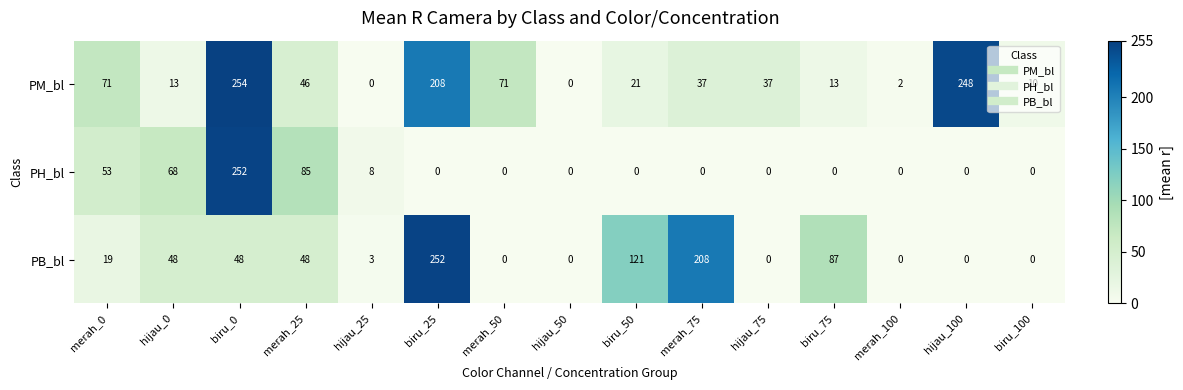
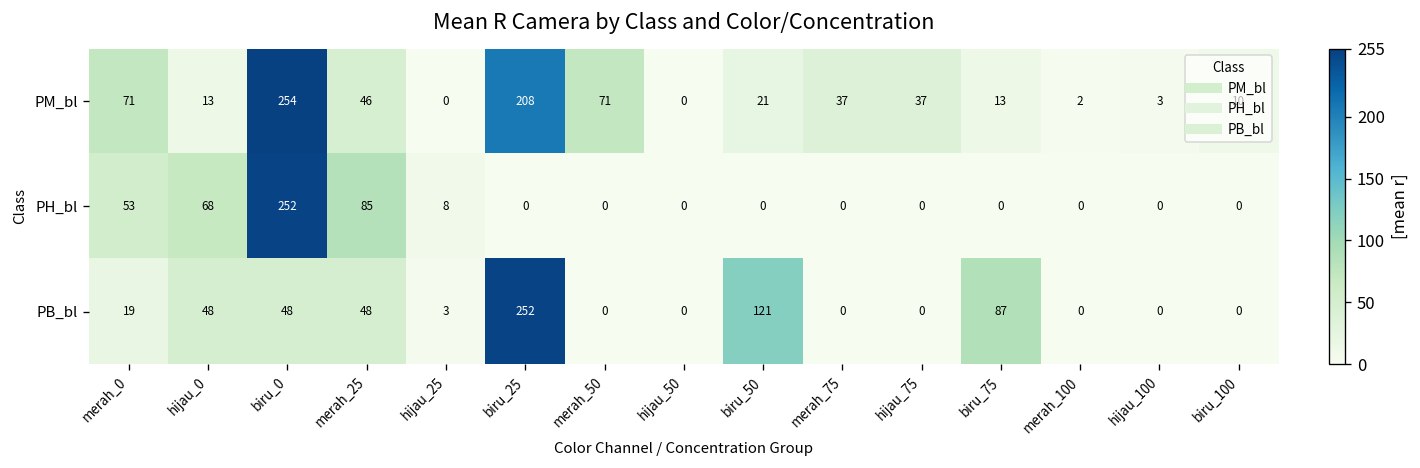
PM_bl, hijau_100: 248 -> 3
PB_bl, merah_75: 208 -> 0
